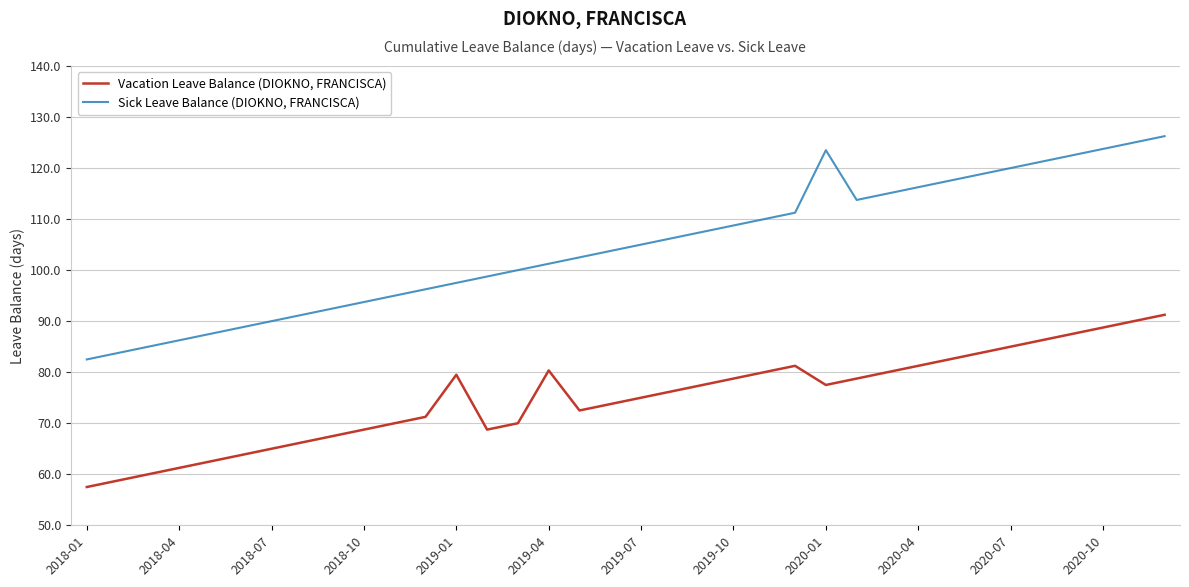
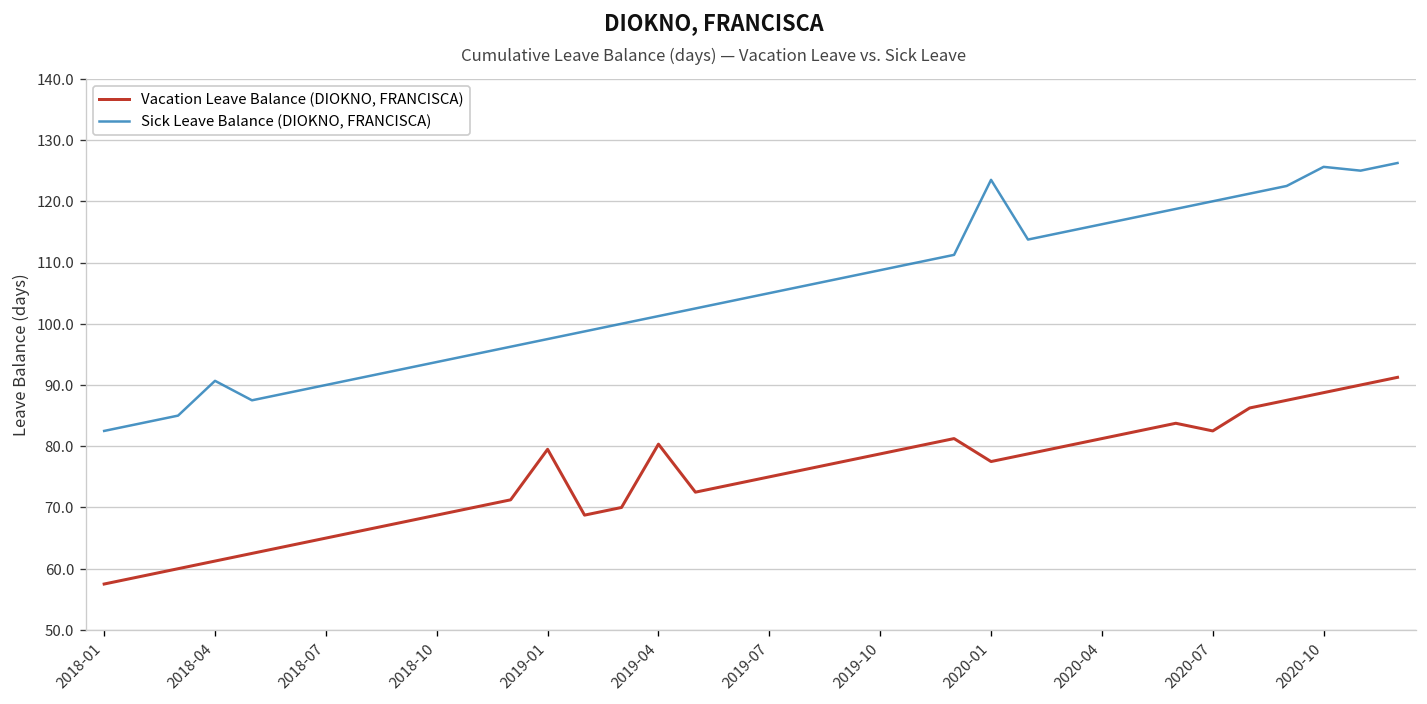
Sick Leave Balance (DIOKNO, FRANCISCA), 2018-04: 86 -> 91
Vacation Leave Balance (DIOKNO, FRANCISCA), 2020-07: 85 -> 83
Sick Leave Balance (DIOKNO, FRANCISCA), 2020-10: 124 -> 126
